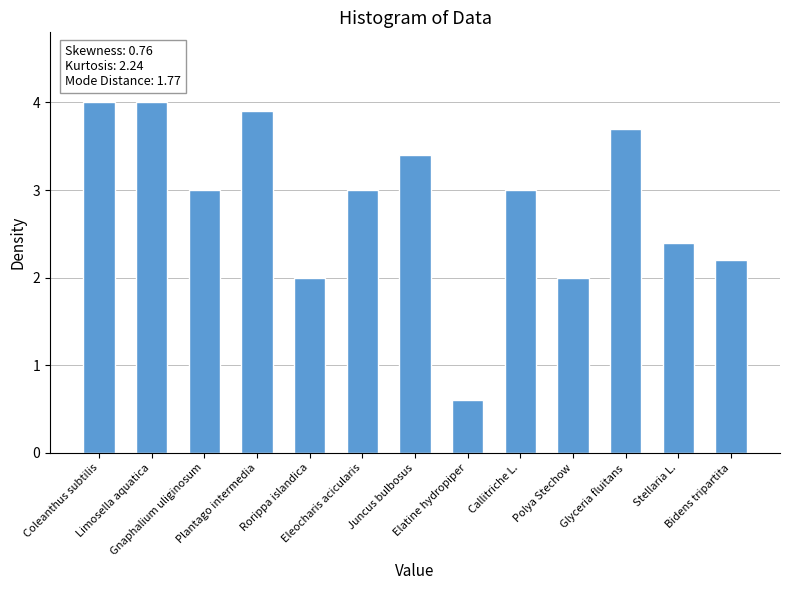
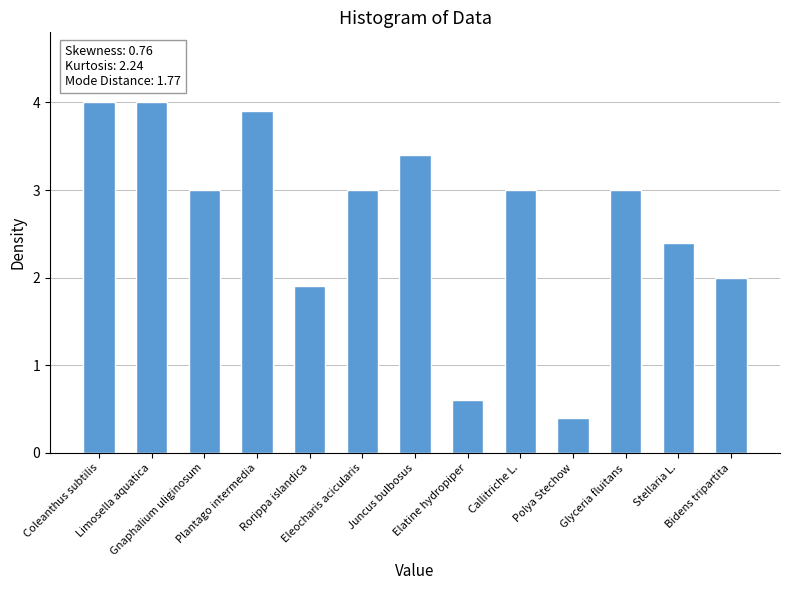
Rorippa islandica: 2.0 -> 1.9
Polya Stechow: 2.0 -> 0.4
Glyceria fluitans: 3.7 -> 3.0
Bidens tripartita: 2.2 -> 2.0
